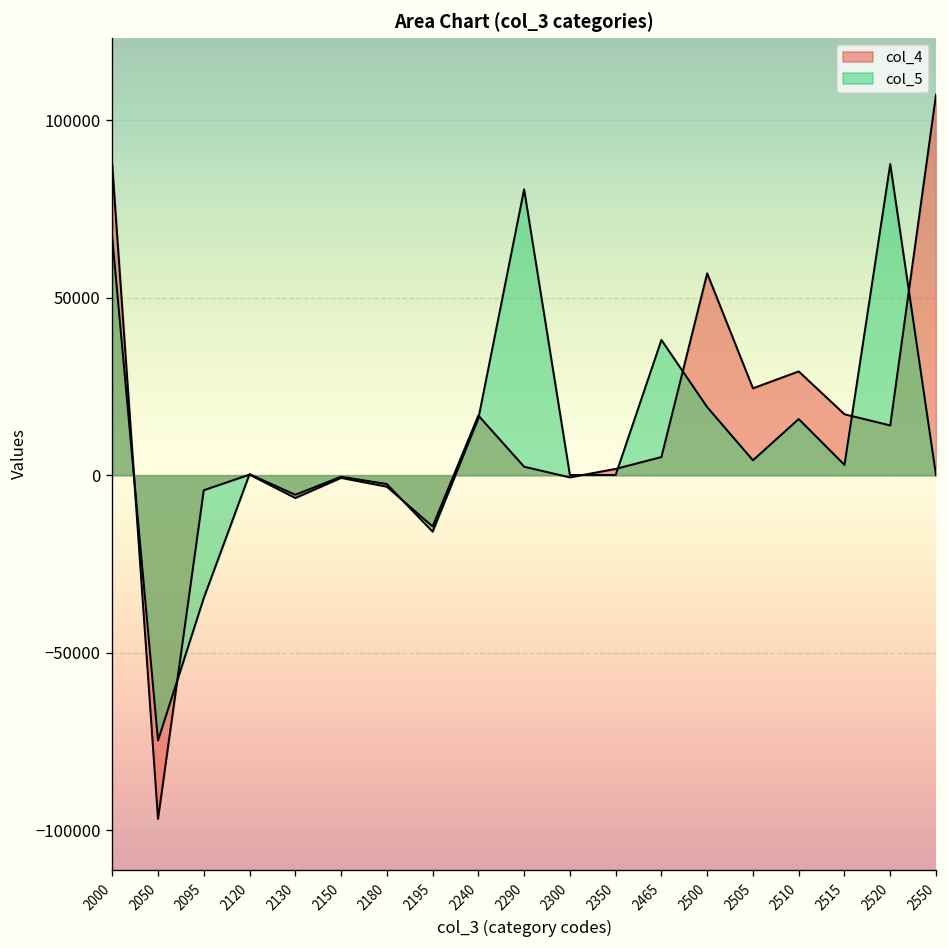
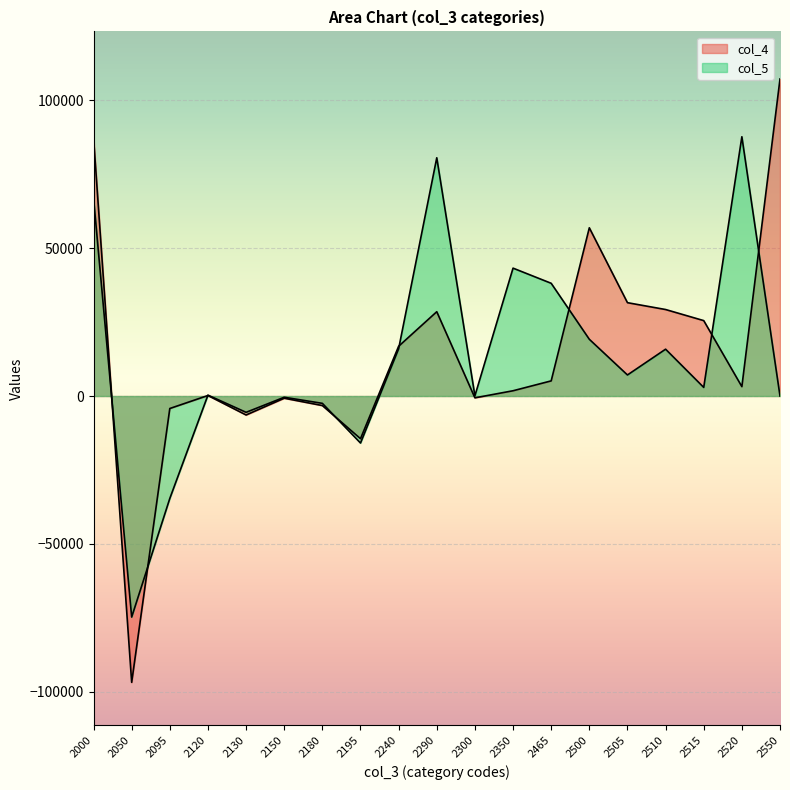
col_4, 2290: 2000 -> 29000
col_5, 2350: 0 -> 43000
col_4, 2505: 24000 -> 32000
col_5, 2505: 4000 -> 7000
col_4, 2515: 17000 -> 25000
col_4, 2520: 14000 -> 3000
